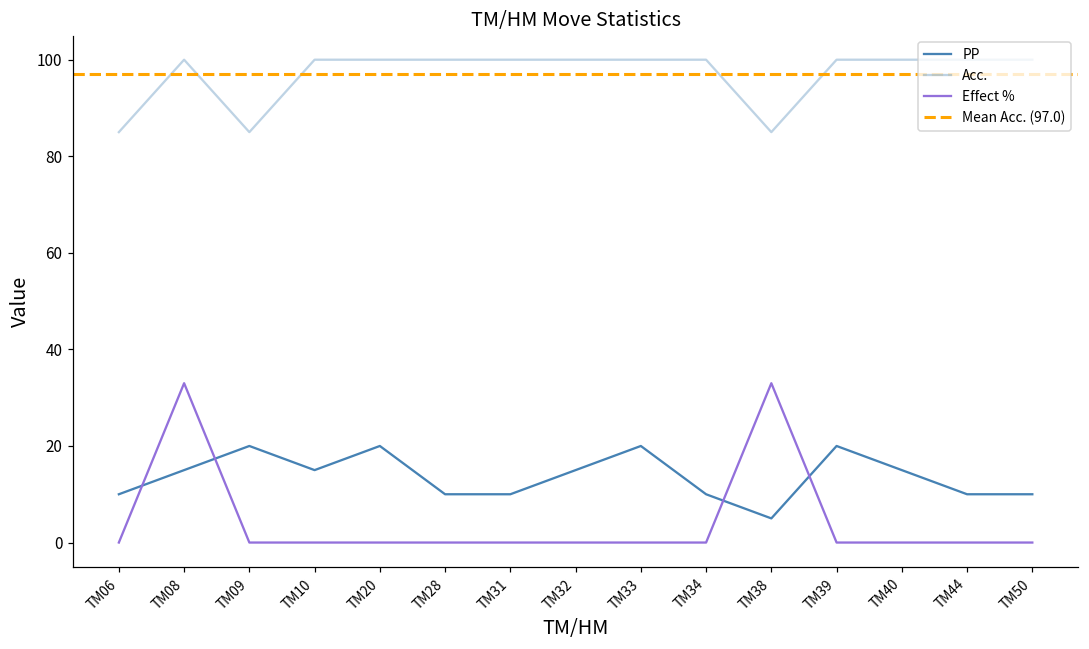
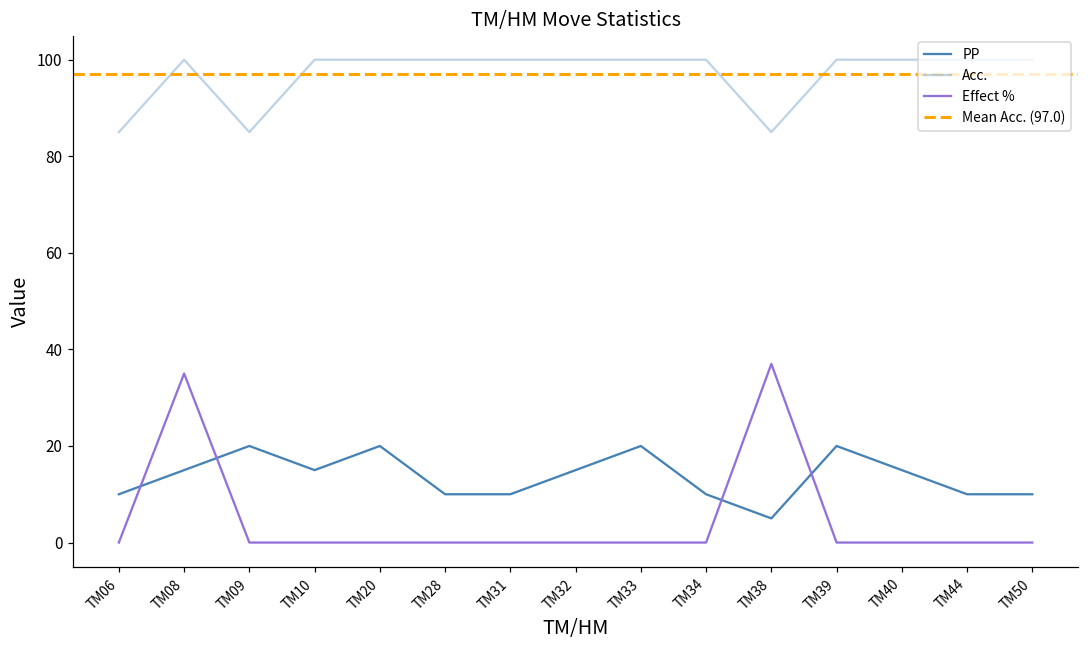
Effect %, TM08: 33 -> 35
Effect %, TM38: 33 -> 37
